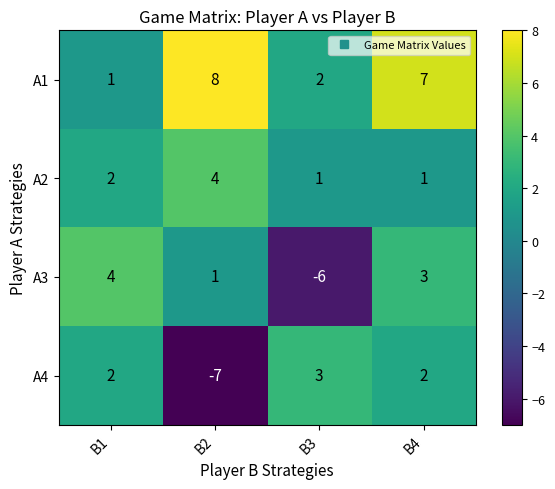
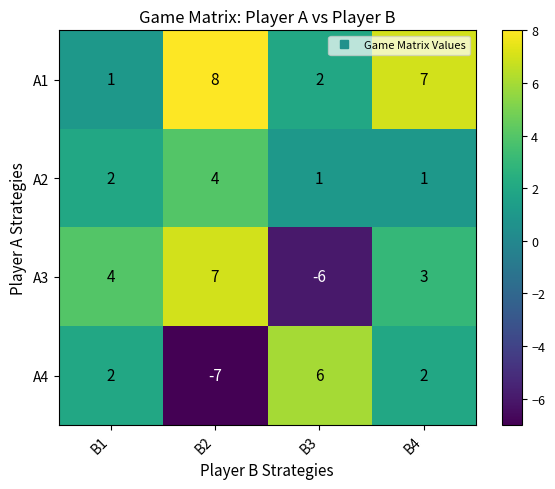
A3, B2: 1 -> 7
A4, B3: 3 -> 6
